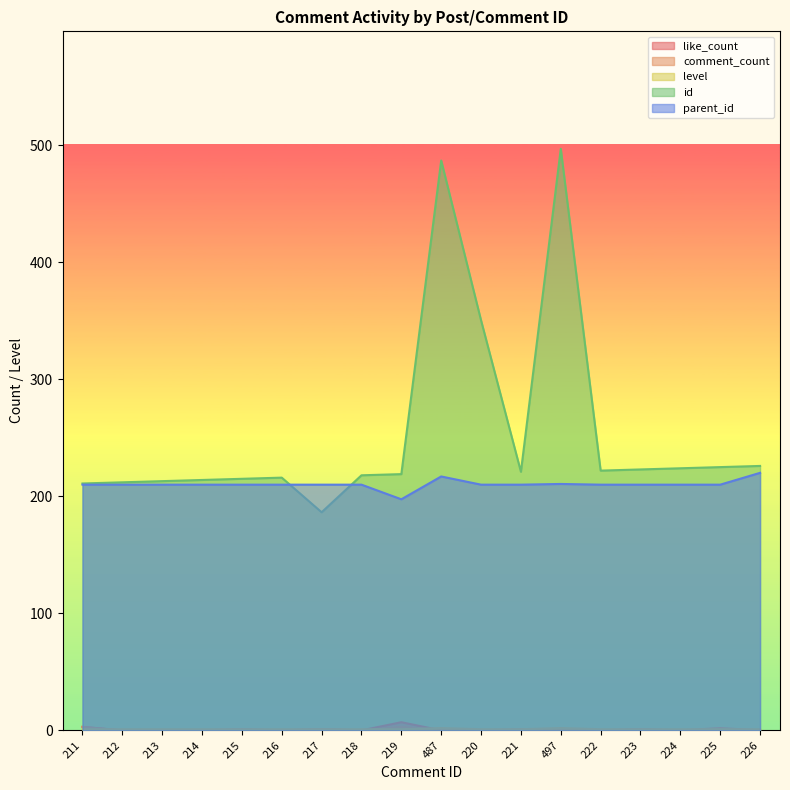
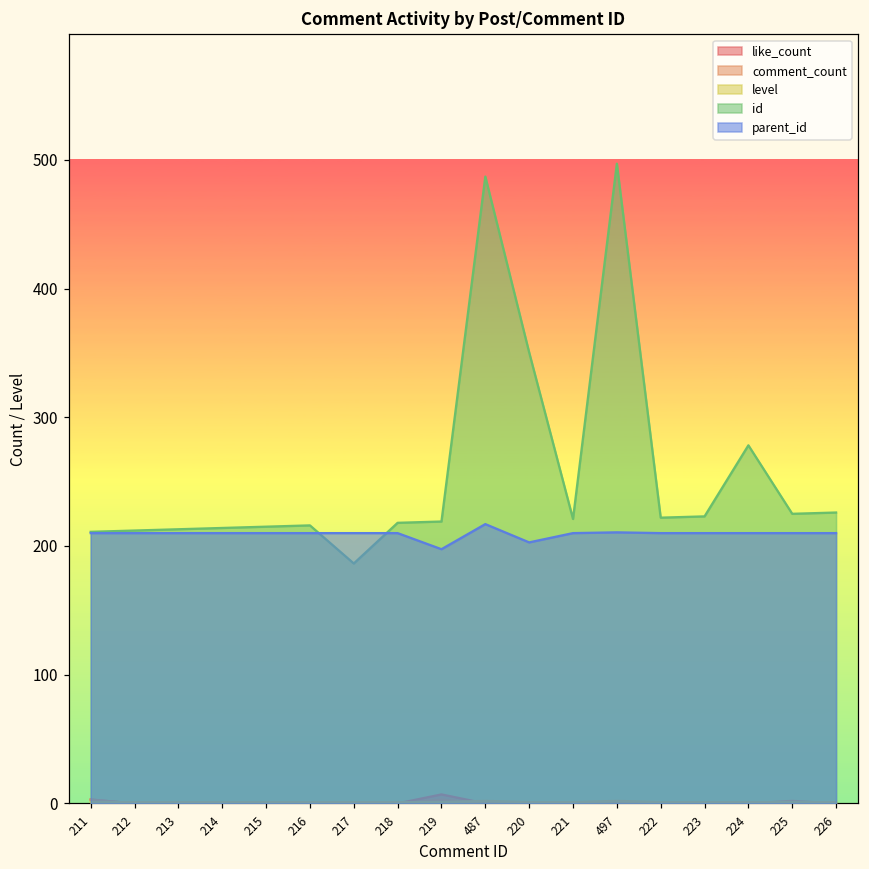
parent_id, 220: 210 -> 203
id, 224: 224 -> 278
parent_id, 226: 220 -> 210
